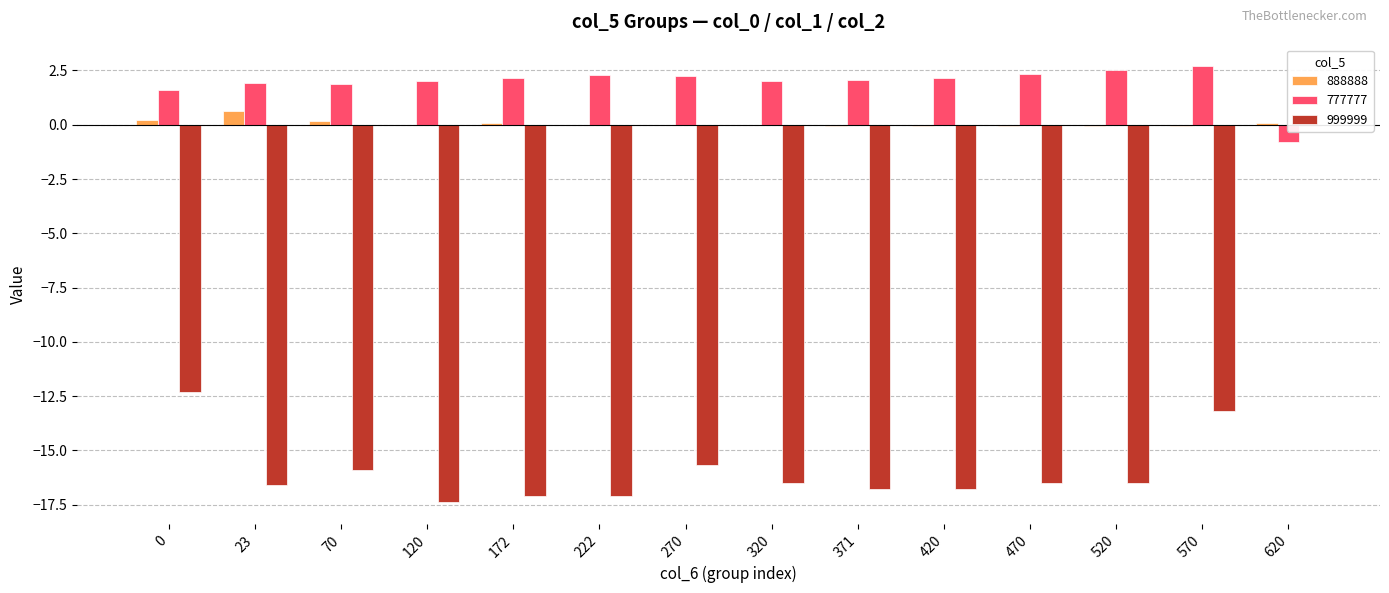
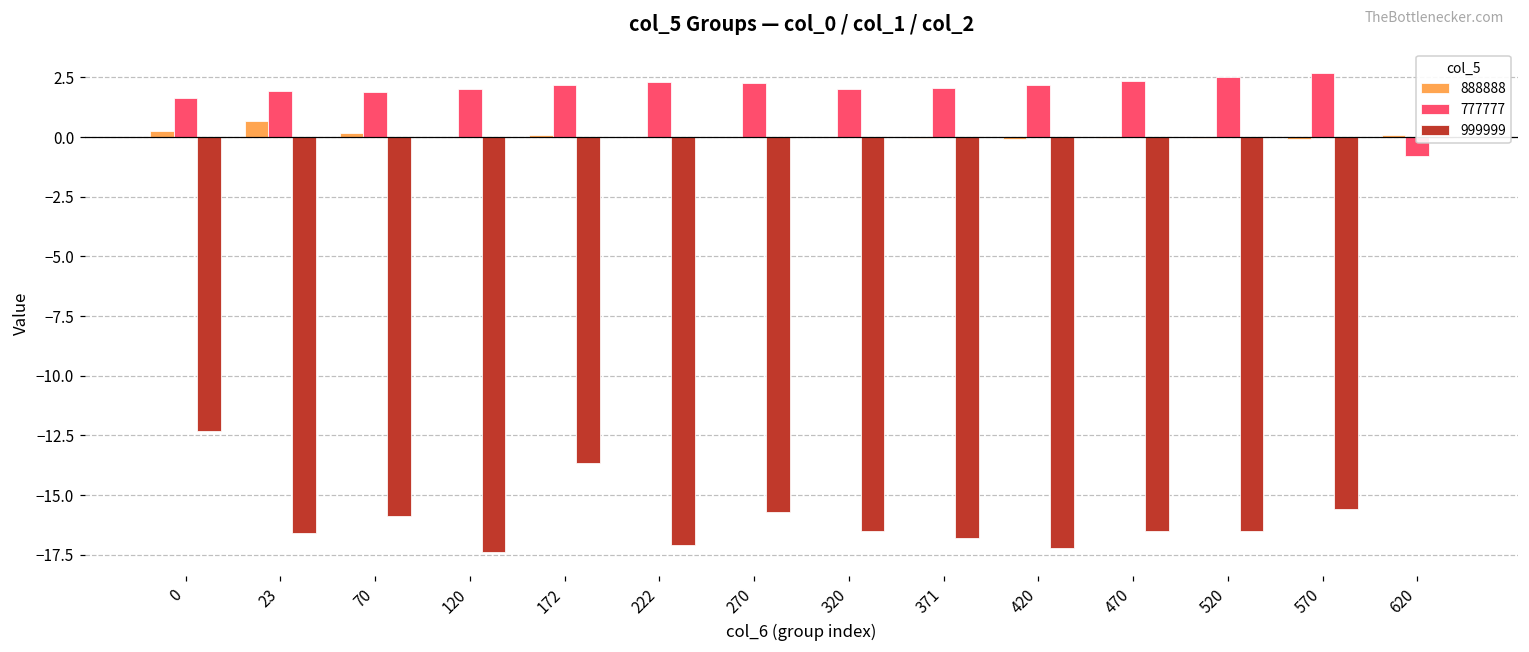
999999, 172: -17.1 -> -13.7
999999, 420: -16.8 -> -17.2
999999, 570: -13.2 -> -15.6
